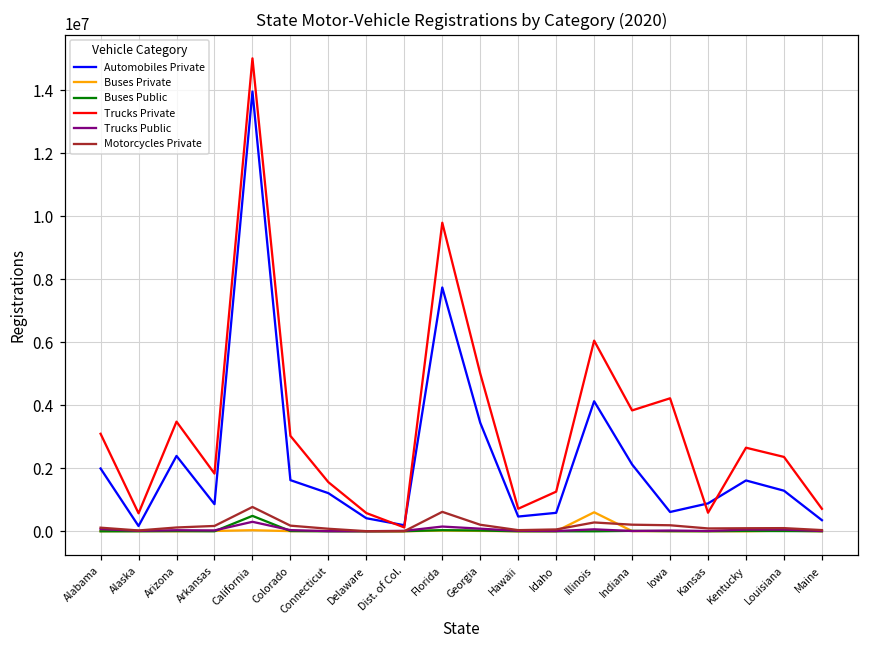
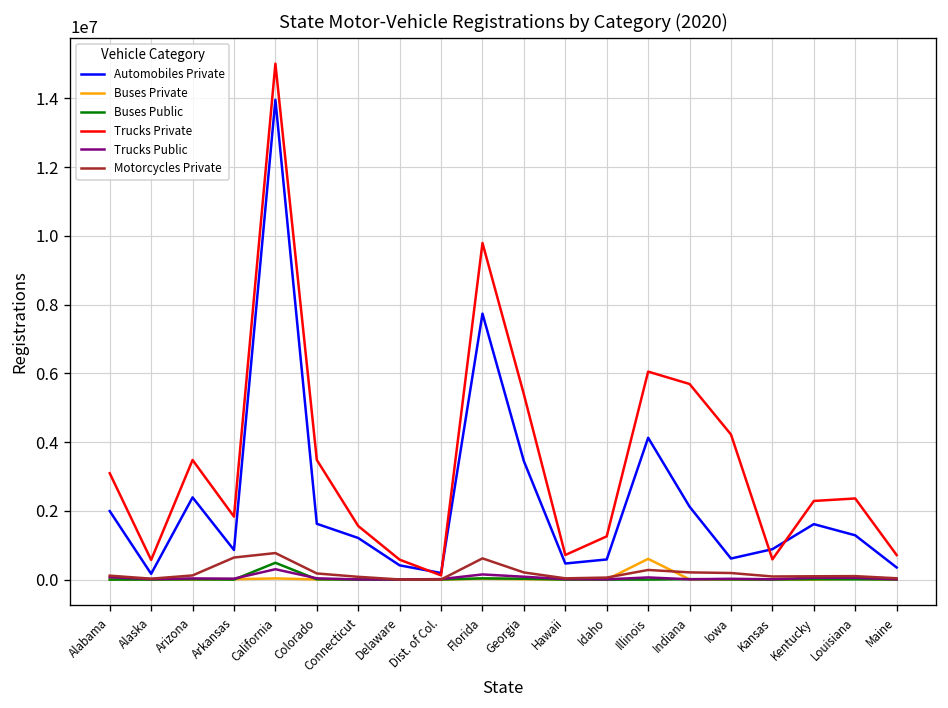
Motorcycles Private, Arkansas: 200000 -> 600000
Trucks Private, Colorado: 3000000 -> 3500000
Trucks Private, Georgia: 5000000 -> 5400000
Trucks Private, Indiana: 3800000 -> 5700000
Trucks Private, Kentucky: 2700000 -> 2300000
